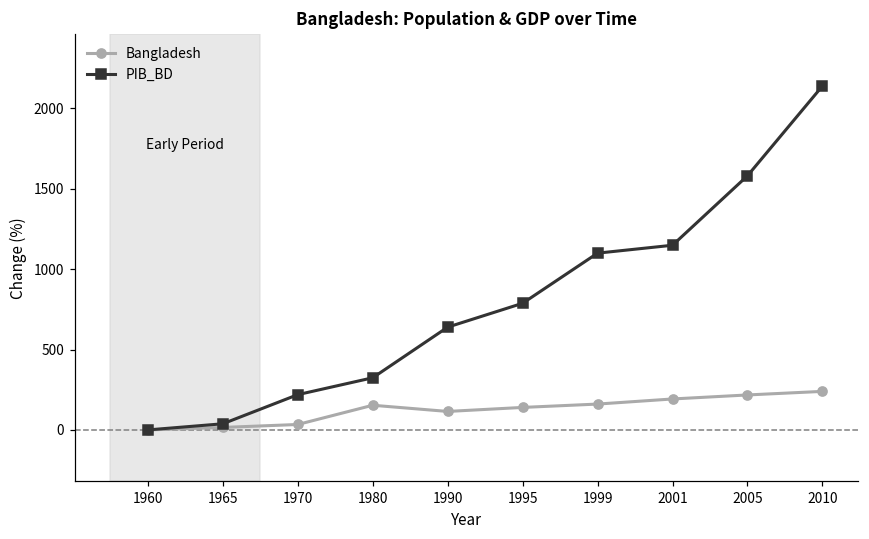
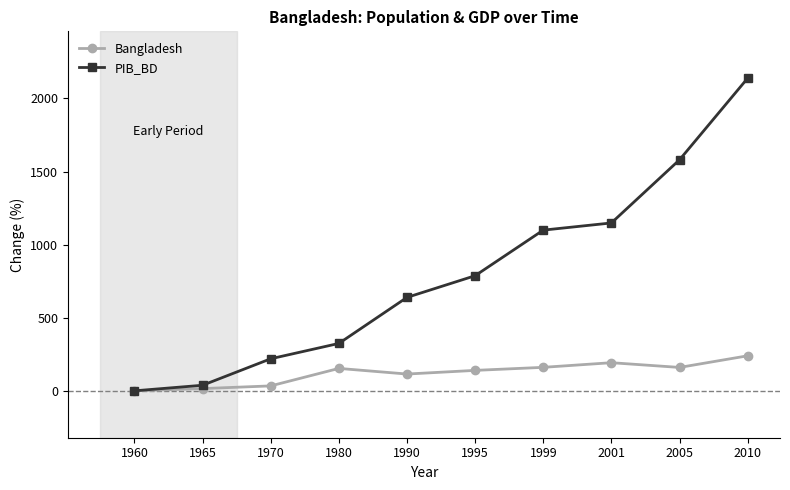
Bangladesh, 2005: 220 -> 160
